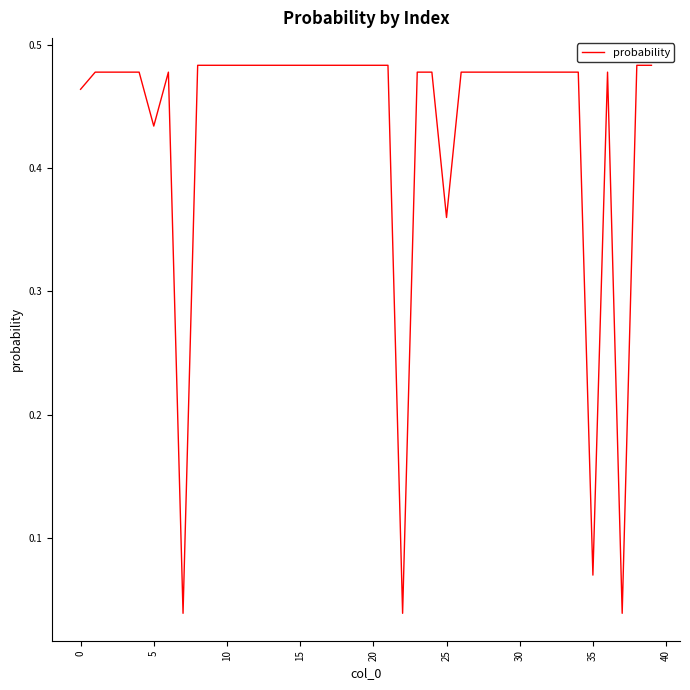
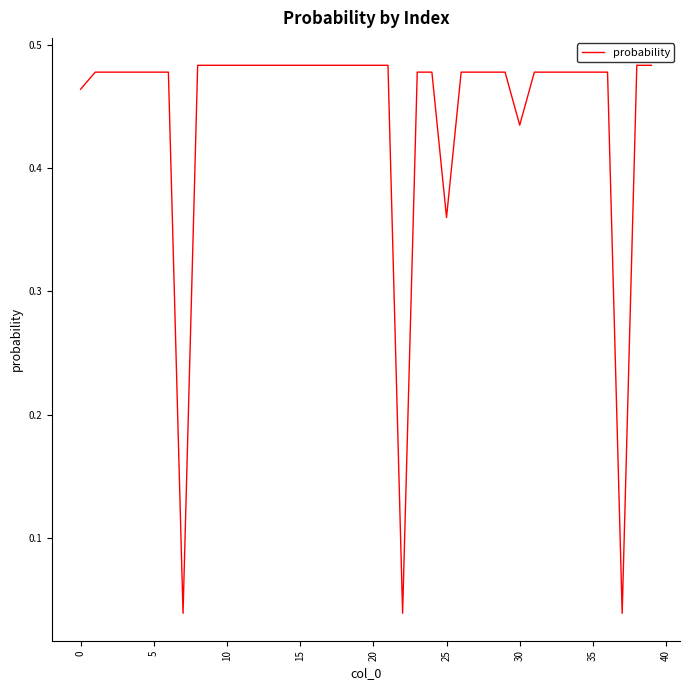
5: 0.434 -> 0.478
30: 0.478 -> 0.435
35: 0.070 -> 0.478
